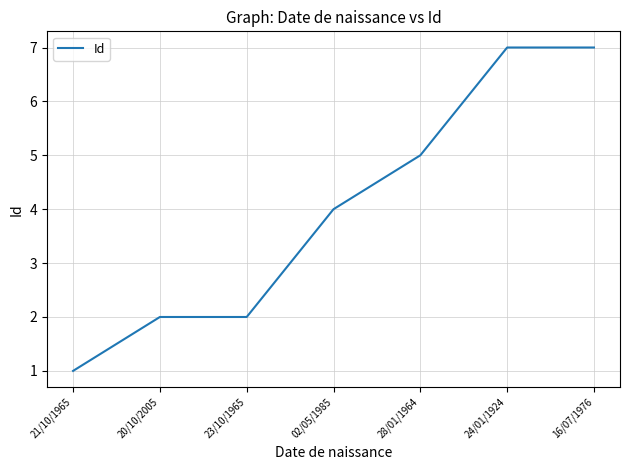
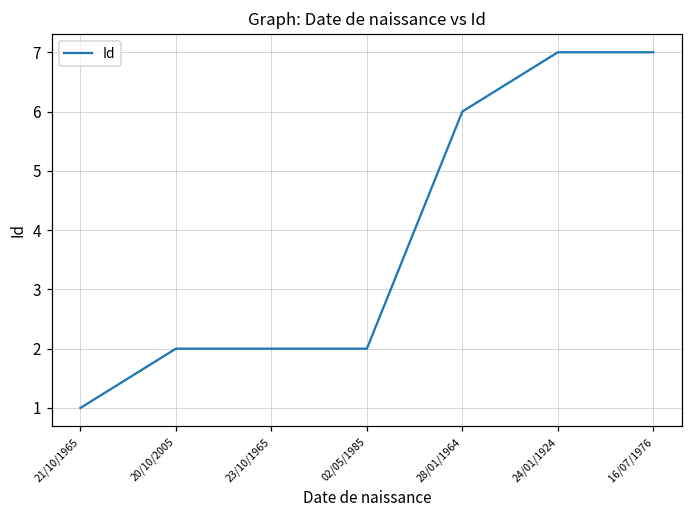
02/05/1985: 4 -> 2
28/01/1964: 5 -> 6
